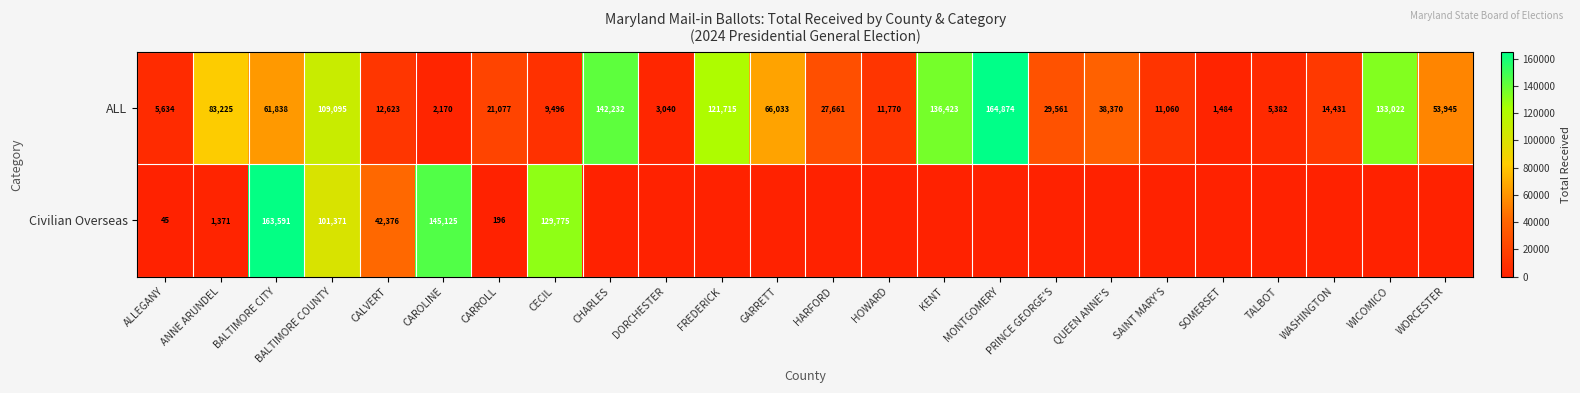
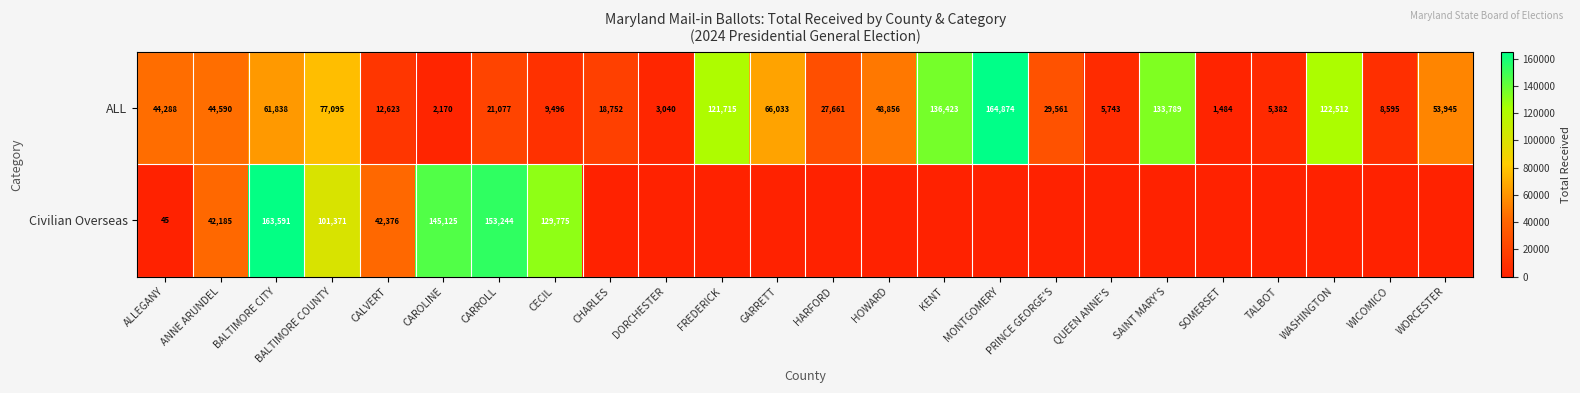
ALL, ALLEGANY: 5,634 -> 44,288
ALL, ANNE ARUNDEL: 83,225 -> 44,590
ALL, BALTIMORE COUNTY: 109,095 -> 77,095
ALL, CHARLES: 142,232 -> 18,752
ALL, HOWARD: 11,770 -> 48,856
ALL, QUEEN ANNE'S: 38,370 -> 5,743
ALL, SAINT MARY'S: 11,060 -> 133,789
ALL, WASHINGTON: 14,431 -> 122,512
ALL, WICOMICO: 133,022 -> 8,595
Civilian Overseas, ANNE ARUNDEL: 1,371 -> 42,185
Civilian Overseas, CARROLL: 196 -> 153,244
